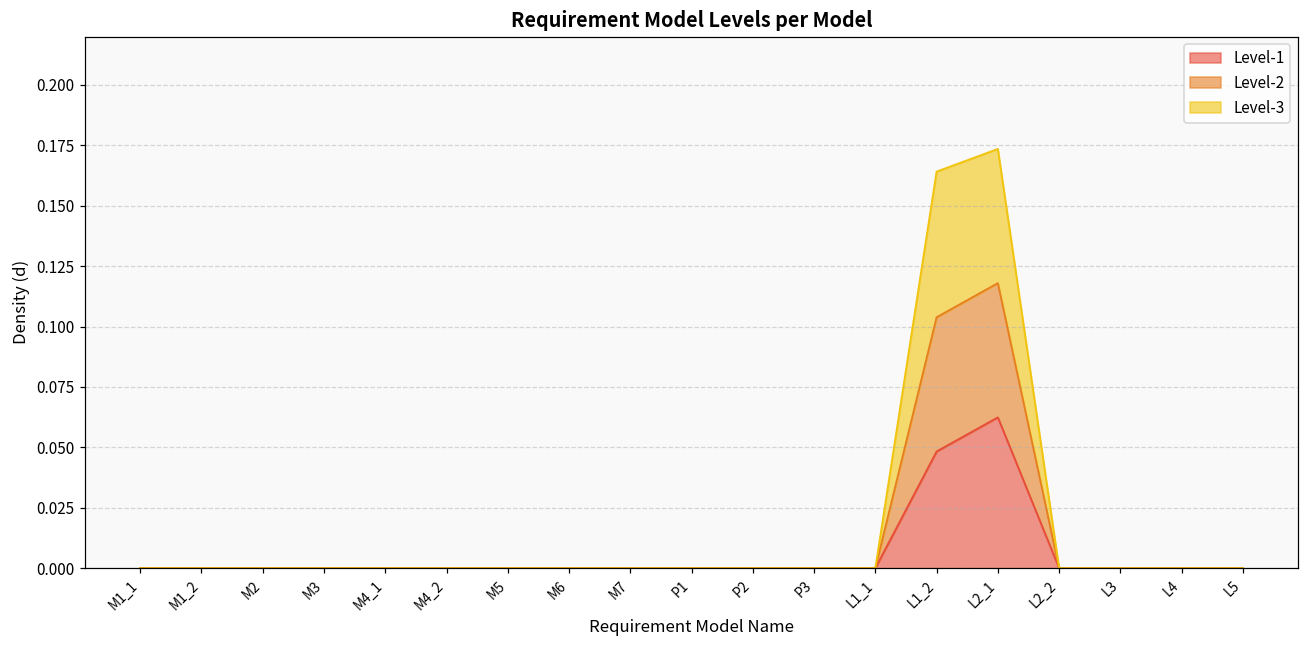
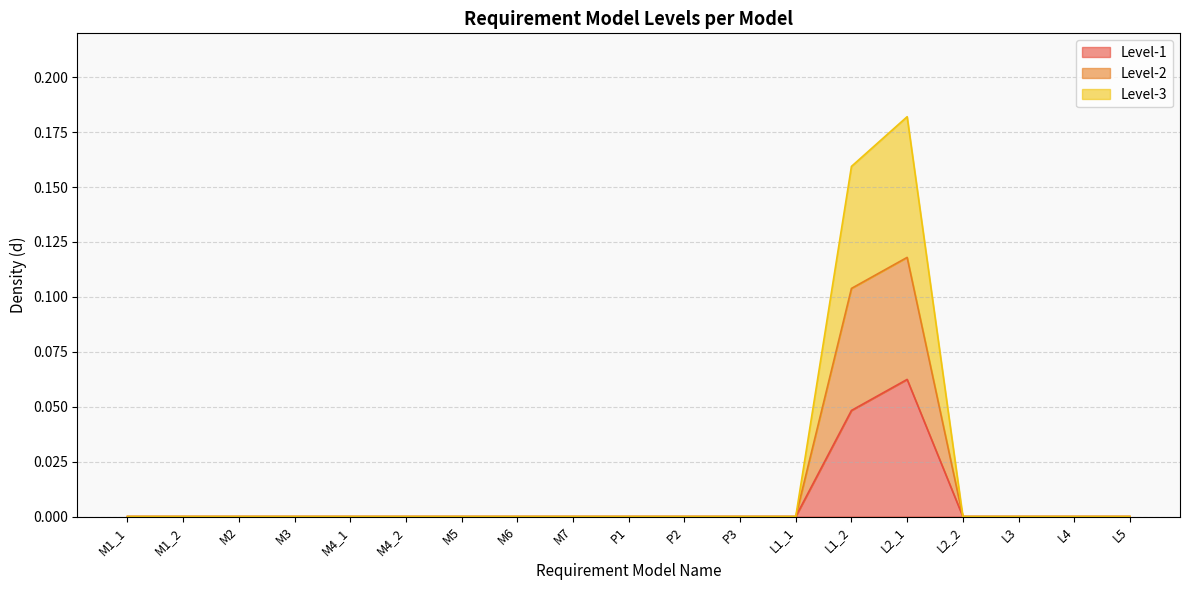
Level-3, L1_2: 0.060 -> 0.056
Level-3, L2_1: 0.056 -> 0.064
